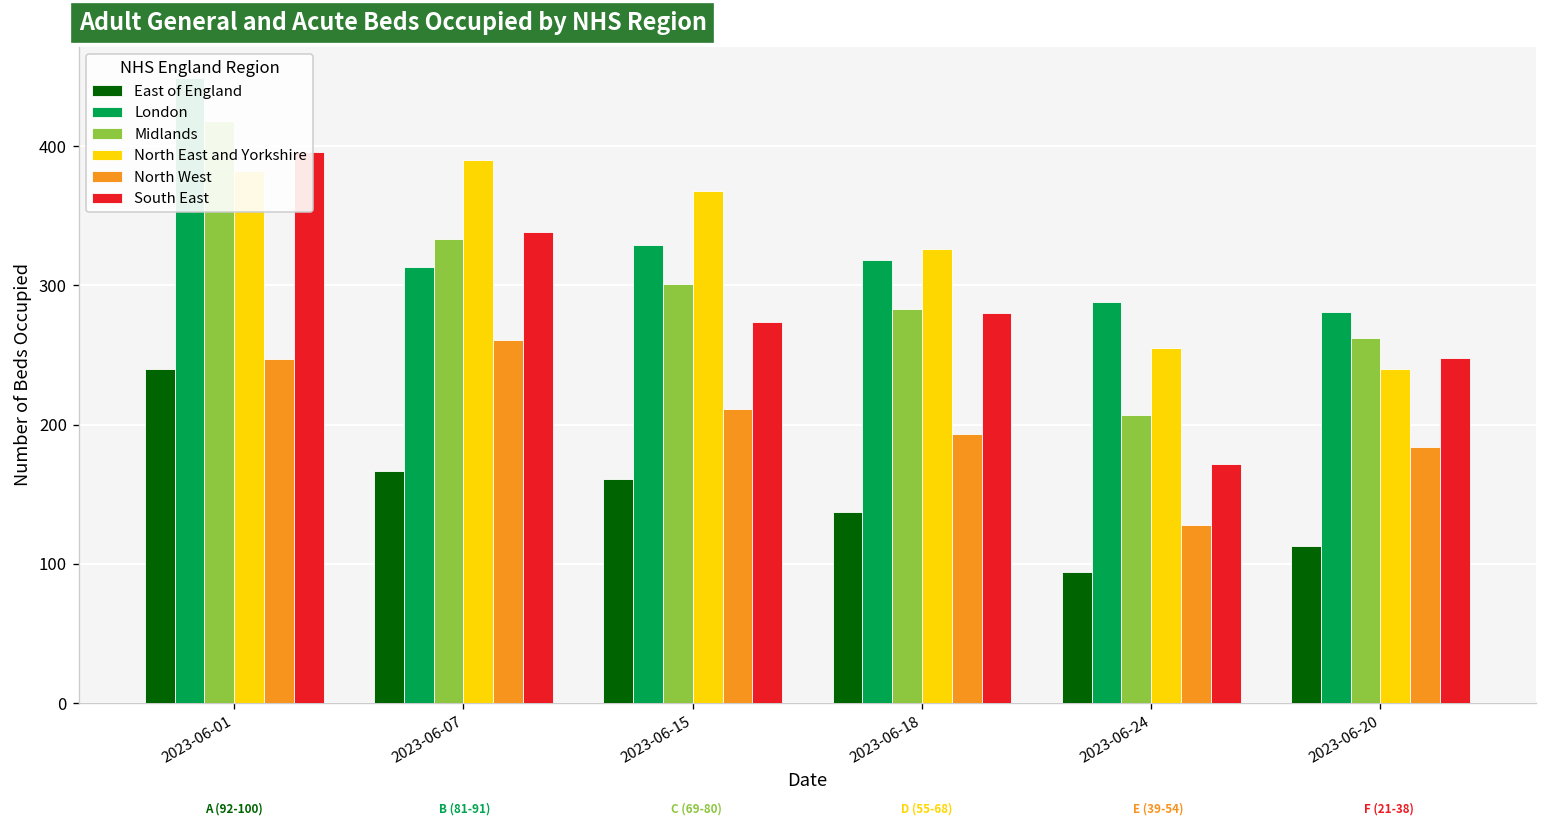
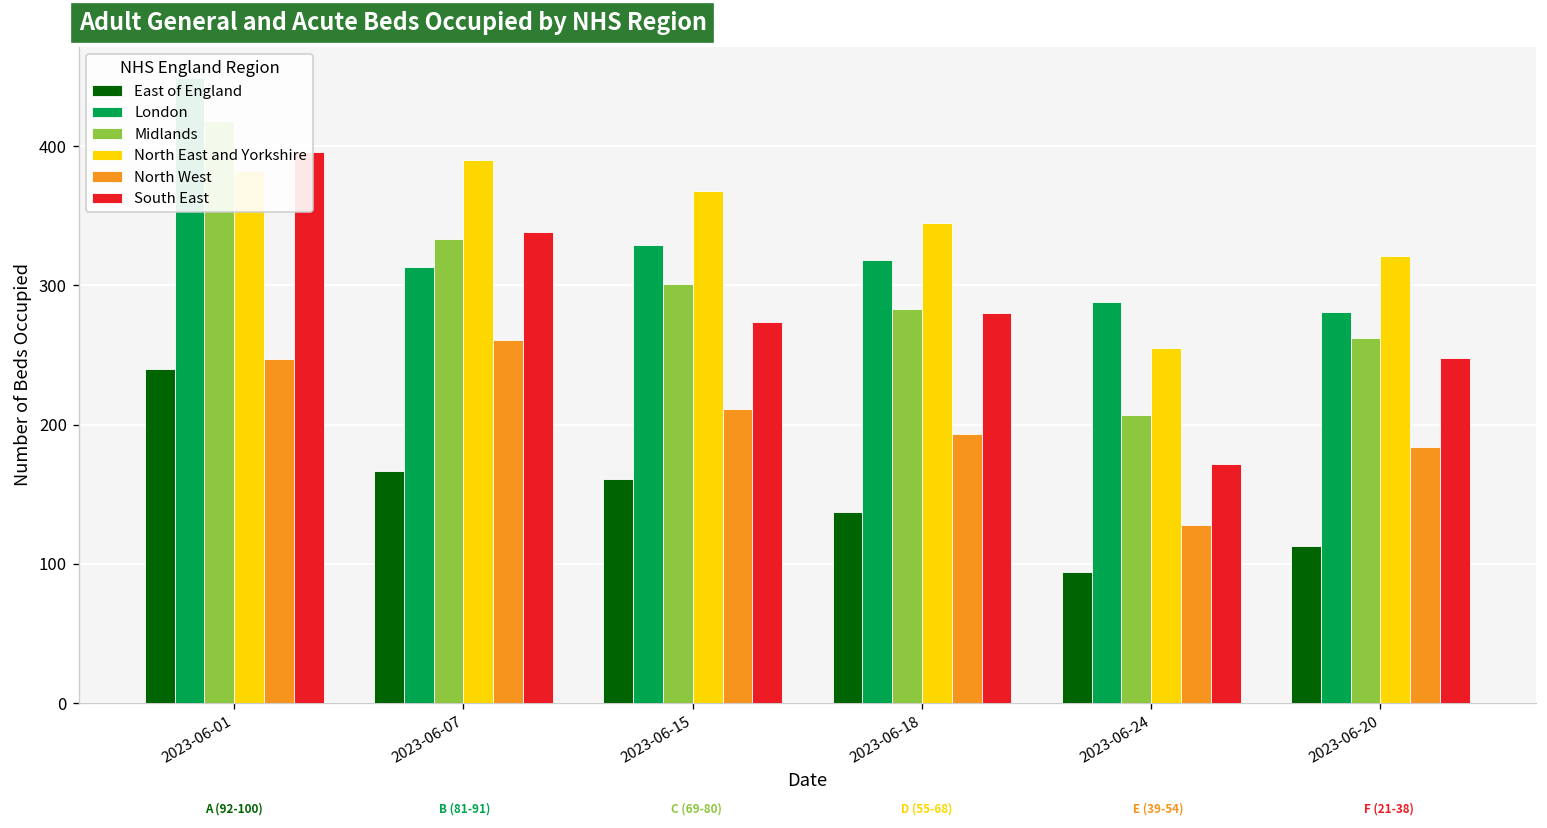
North East and Yorkshire, 2023-06-18: 326 -> 345
North East and Yorkshire, 2023-06-20: 240 -> 321
